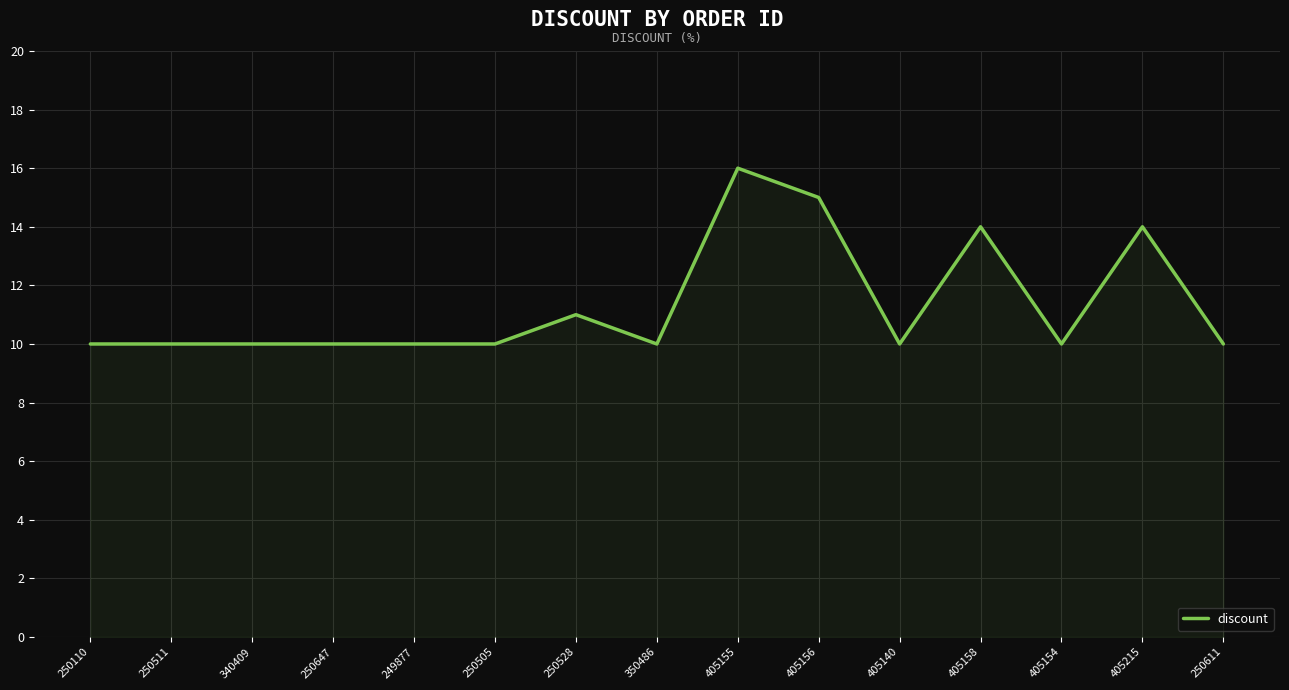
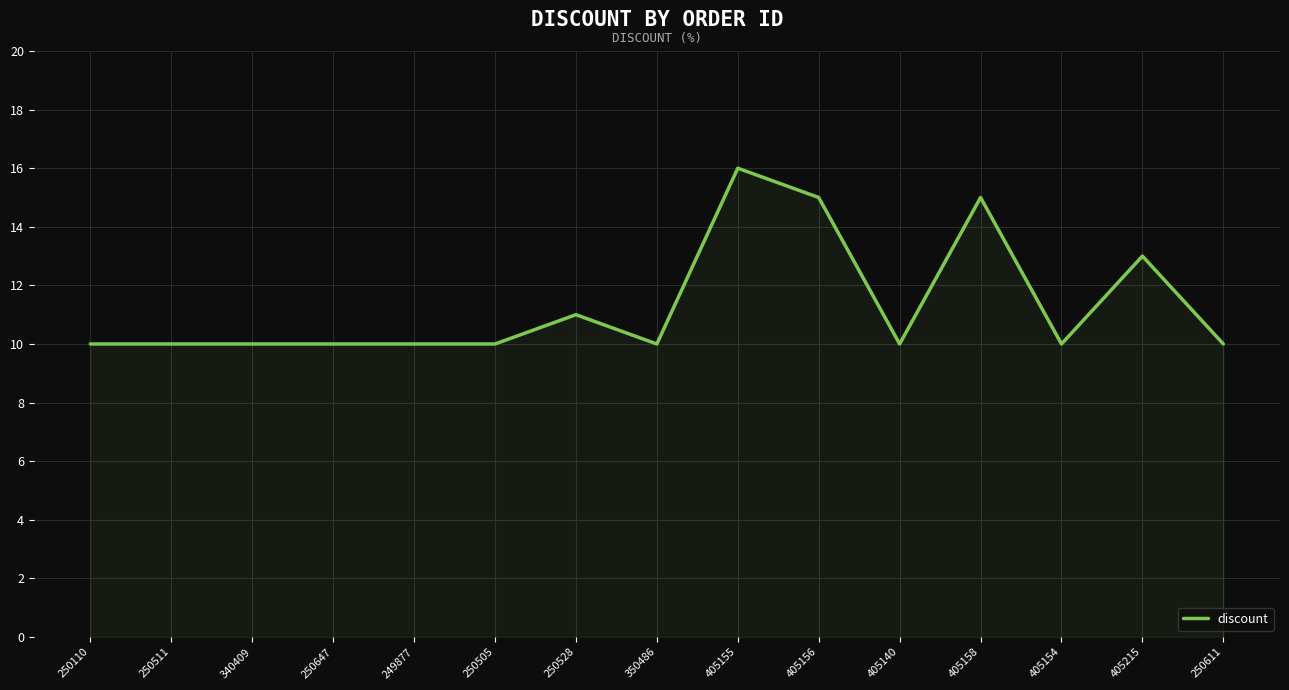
405158: 14 -> 15
405215: 14 -> 13
